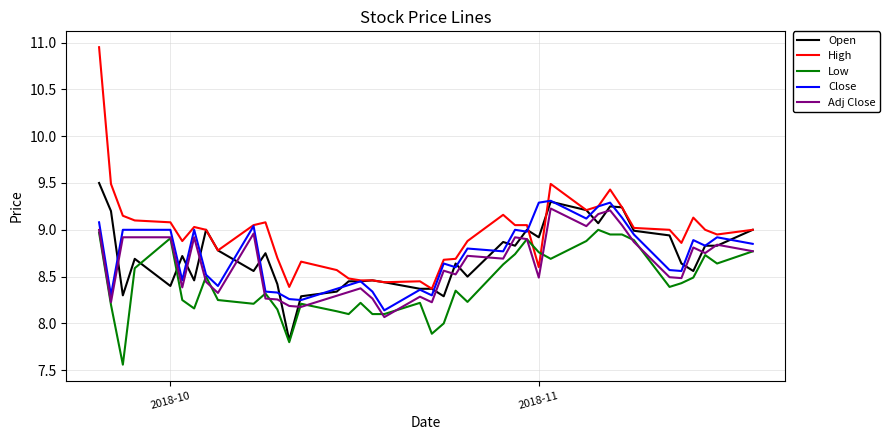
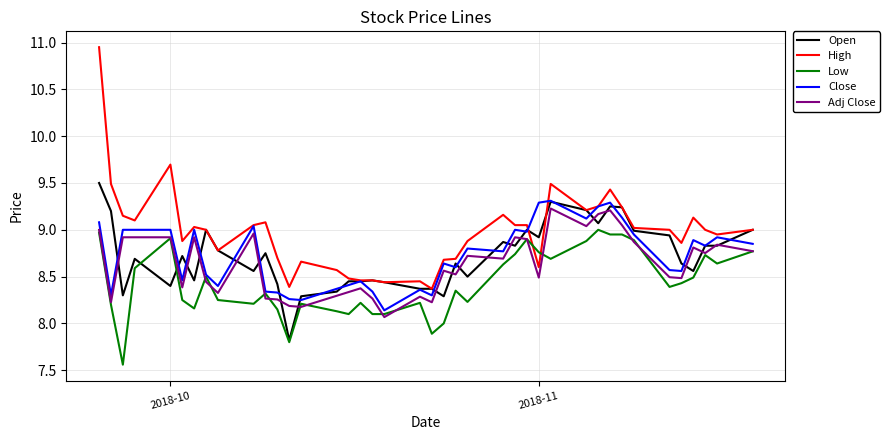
High, 2018-10: 9.1 -> 9.7
